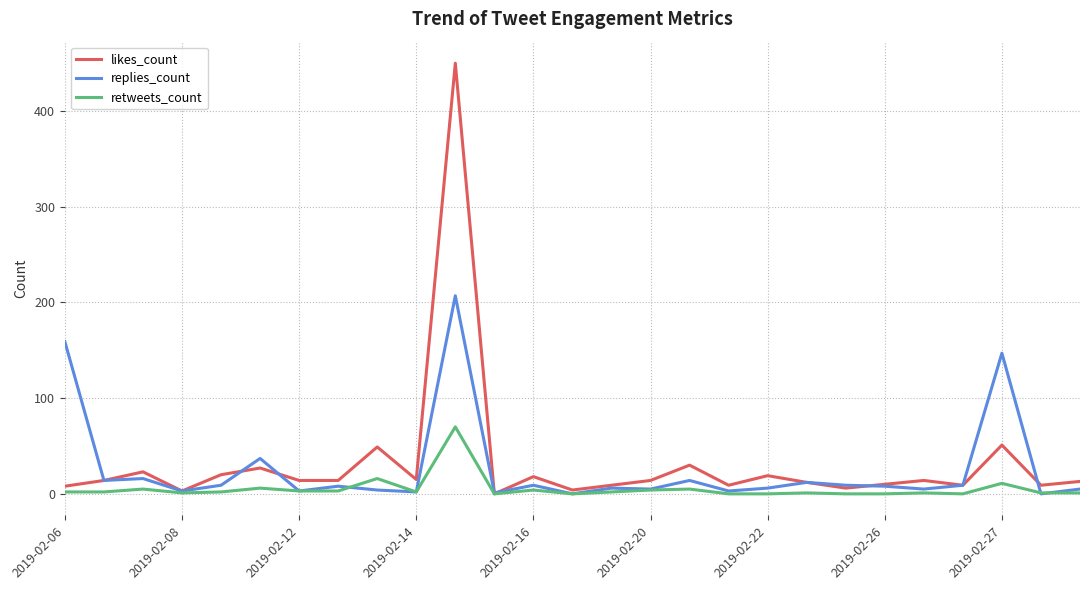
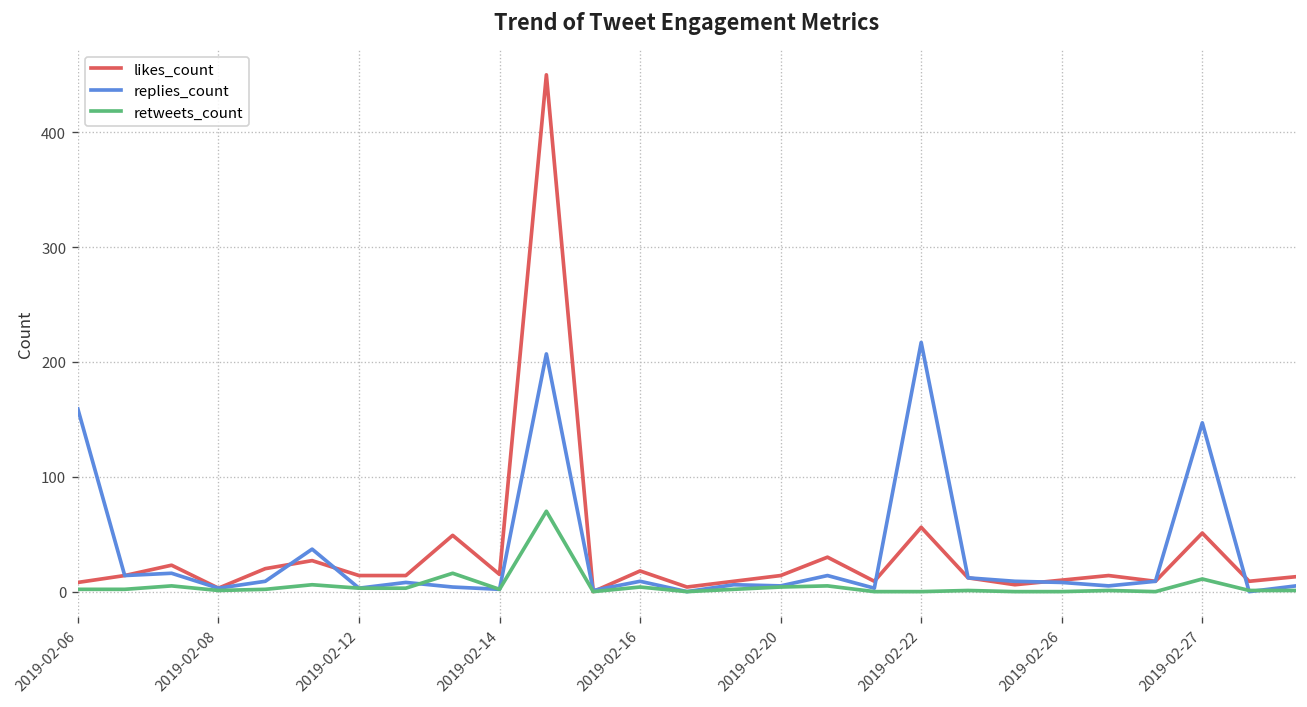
likes_count, 2019-02-22: 20 -> 60
replies_count, 2019-02-22: 10 -> 220
